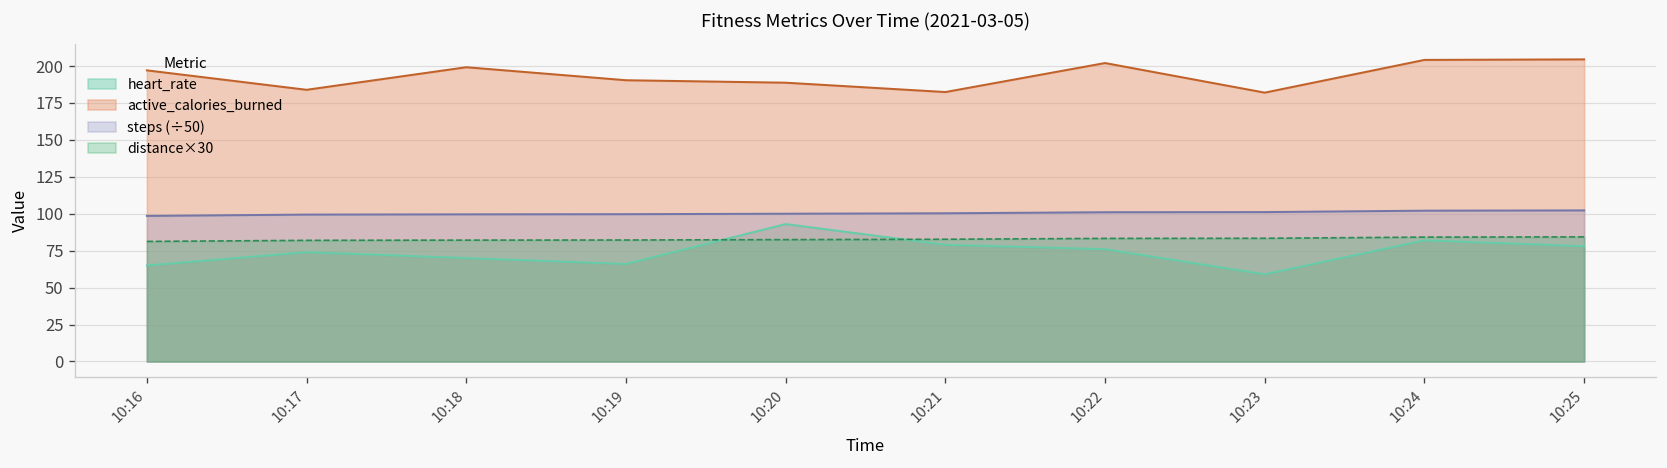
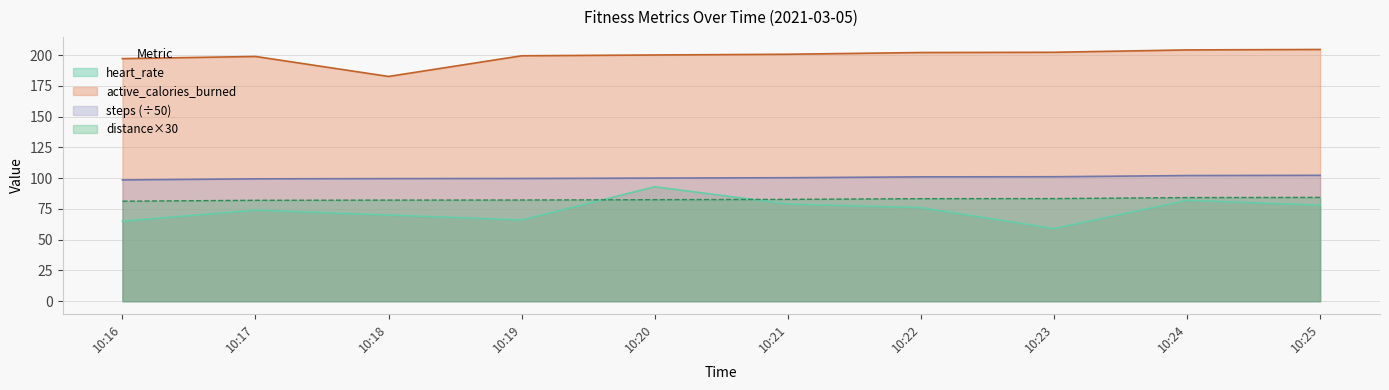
active_calories_burned, 10:17: 184 -> 199
active_calories_burned, 10:18: 199 -> 183
active_calories_burned, 10:19: 190 -> 199
active_calories_burned, 10:20: 189 -> 200
active_calories_burned, 10:21: 182 -> 201
active_calories_burned, 10:23: 182 -> 202
